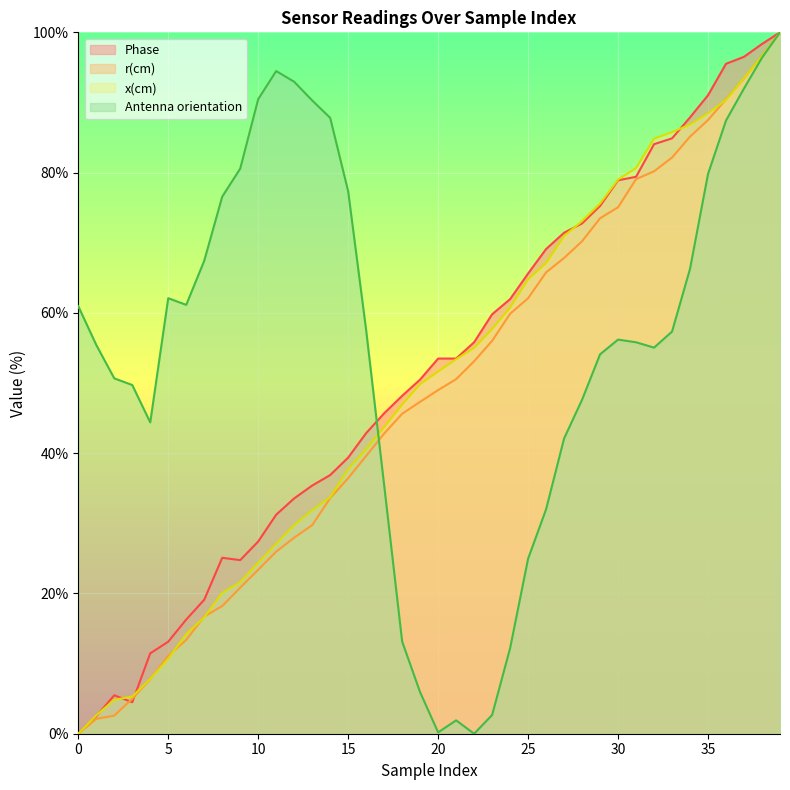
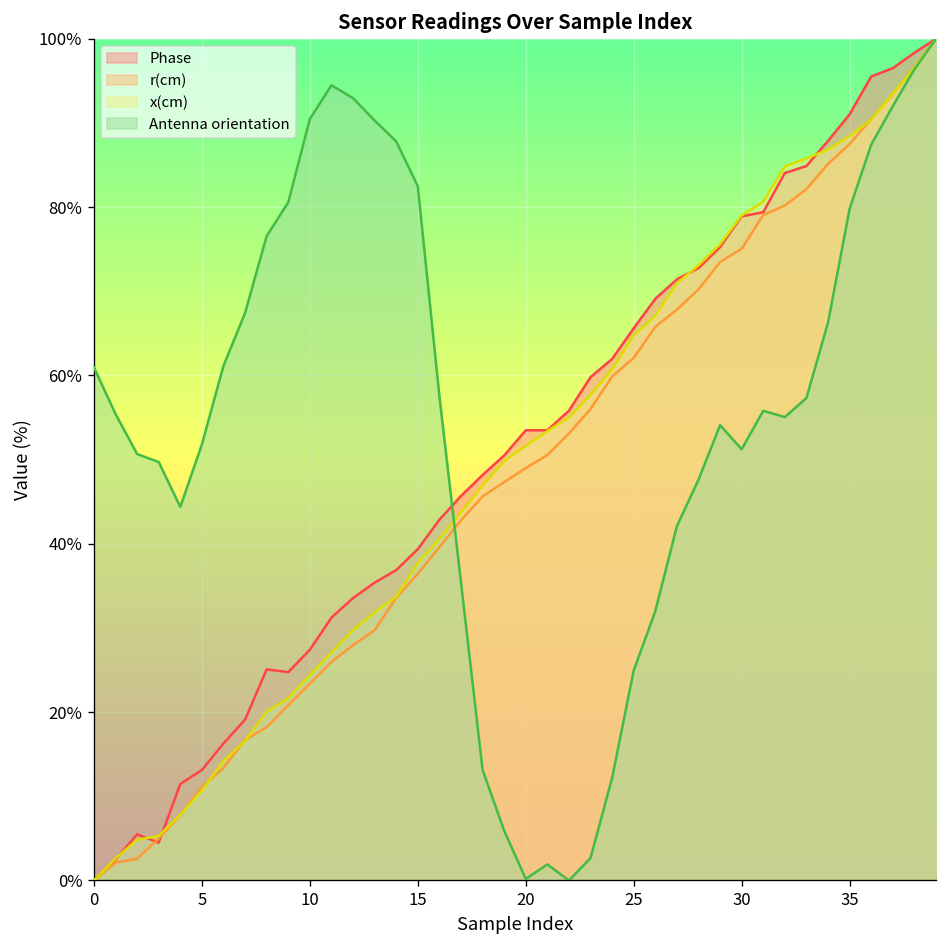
Antenna orientation, 5: 62% -> 52%
Antenna orientation, 15: 77% -> 82%
Antenna orientation, 30: 56% -> 51%
